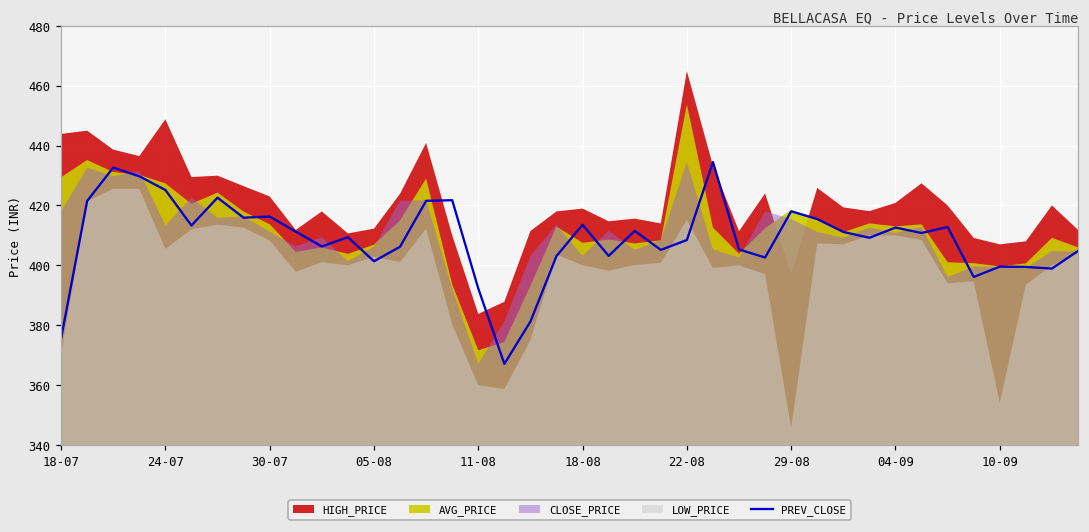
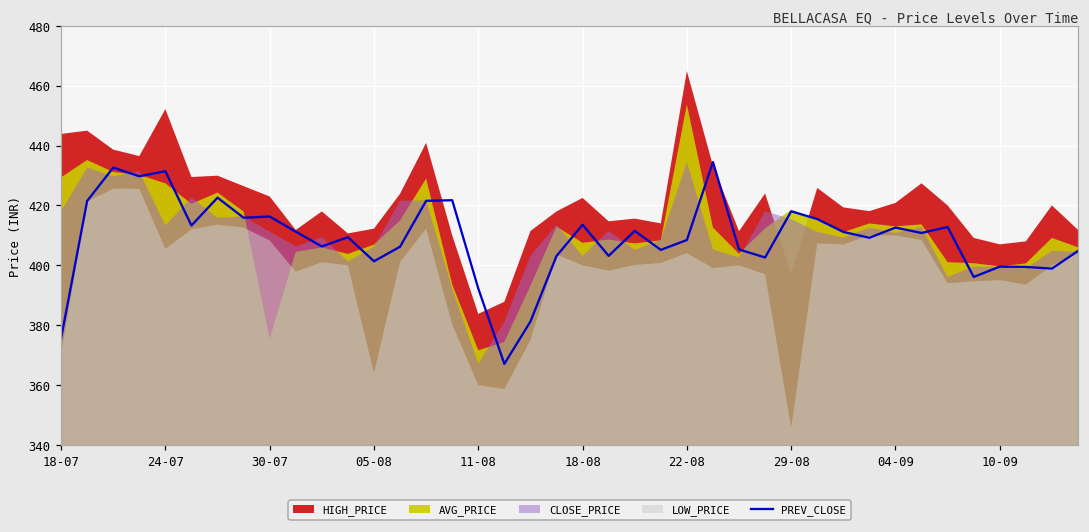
PREV_CLOSE, 24-07: 425 -> 431
HIGH_PRICE, 24-07: 449 -> 452
AVG_PRICE, 30-07: 414 -> 375
LOW_PRICE, 05-08: 403 -> 364
HIGH_PRICE, 18-08: 419 -> 423
LOW_PRICE, 22-08: 415 -> 404
LOW_PRICE, 10-09: 354 -> 395
